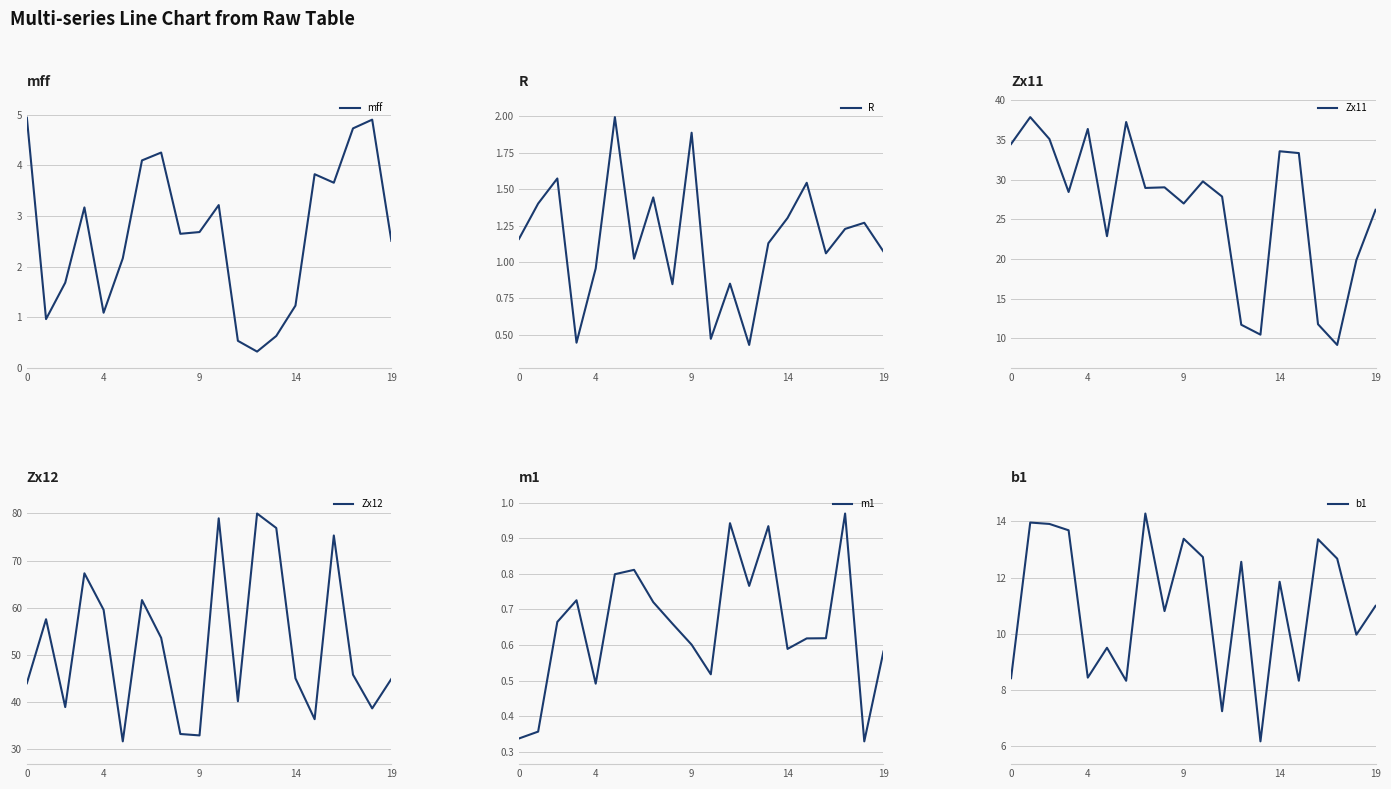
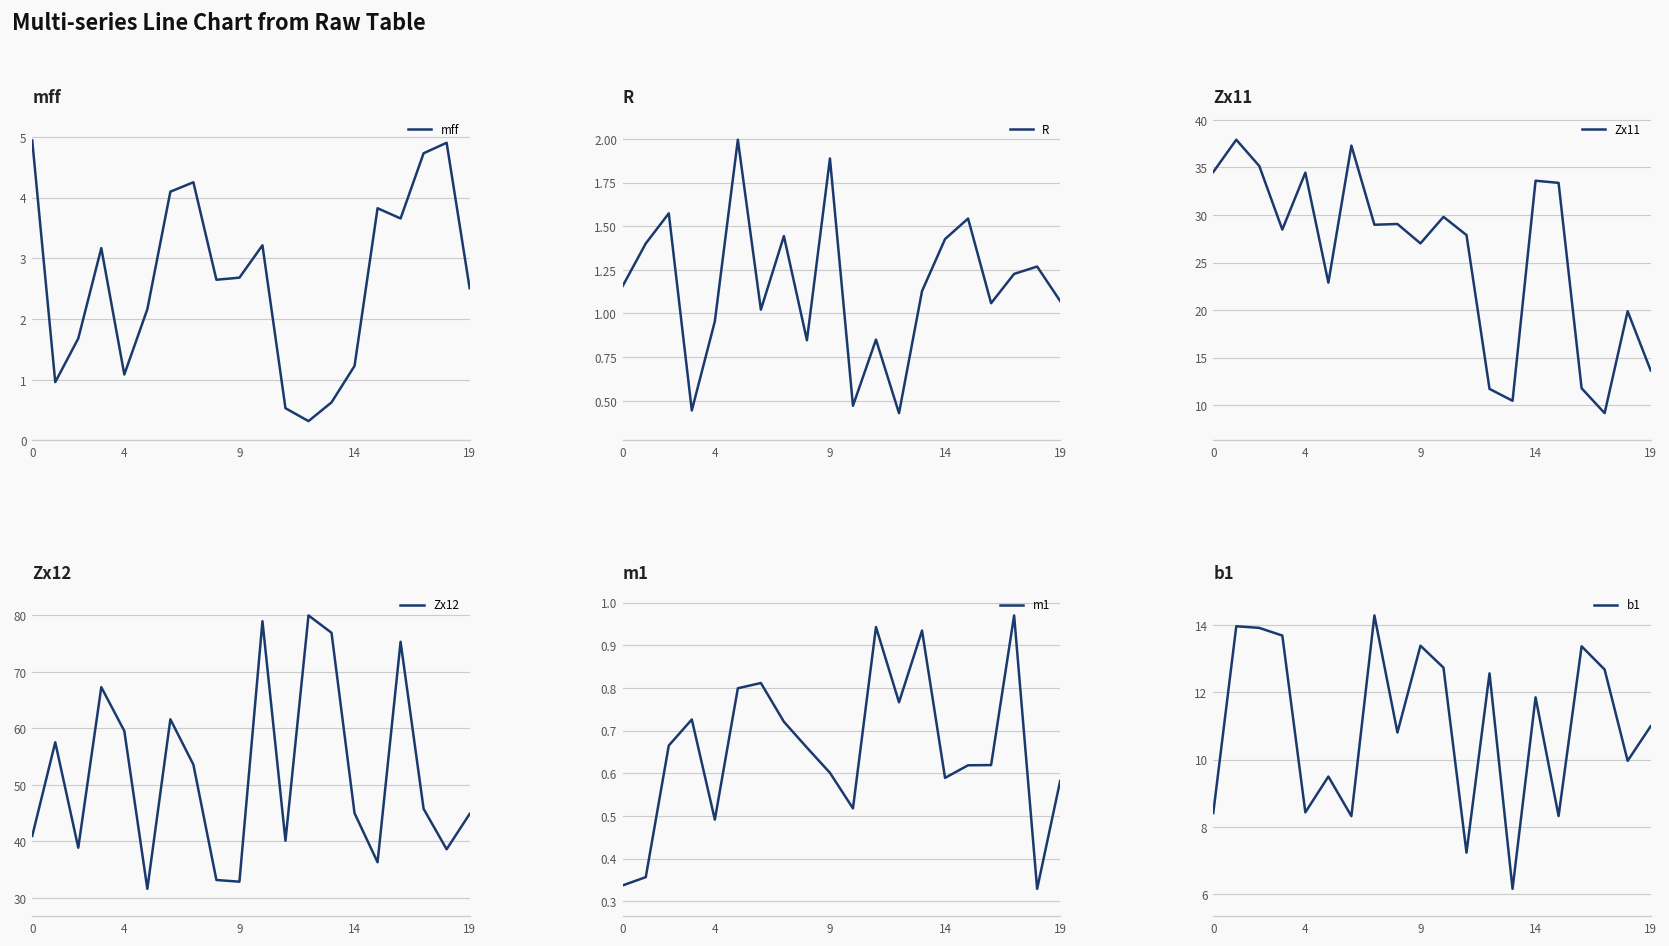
R, 14: 1.30 -> 1.43
Zx11, 4: 36 -> 34
Zx11, 19: 26 -> 14
Zx12, 0: 44 -> 41
